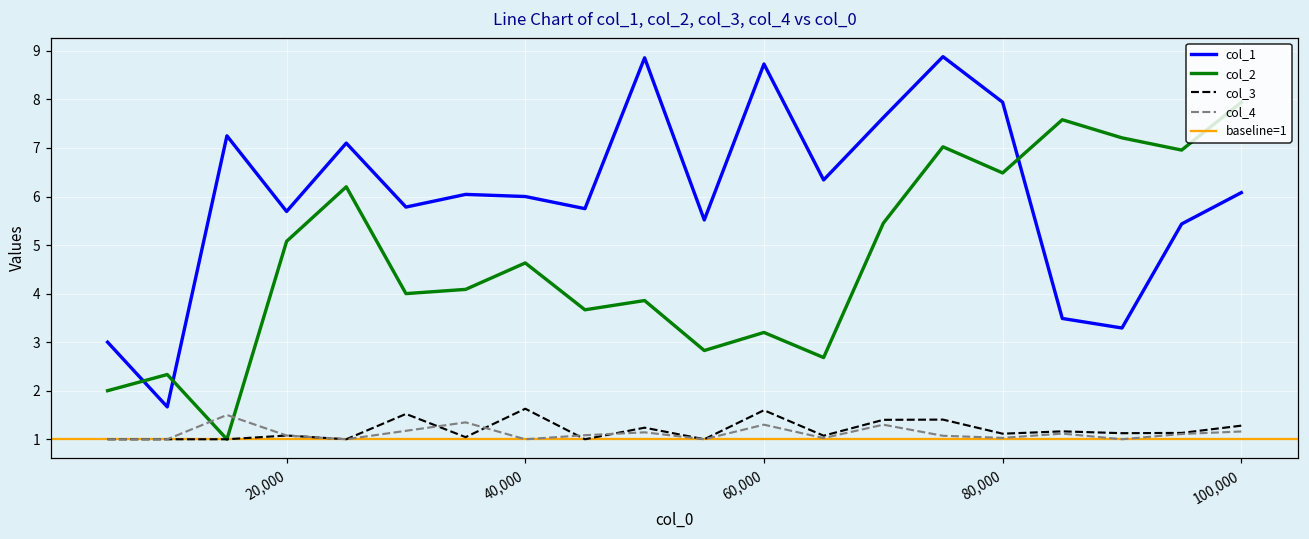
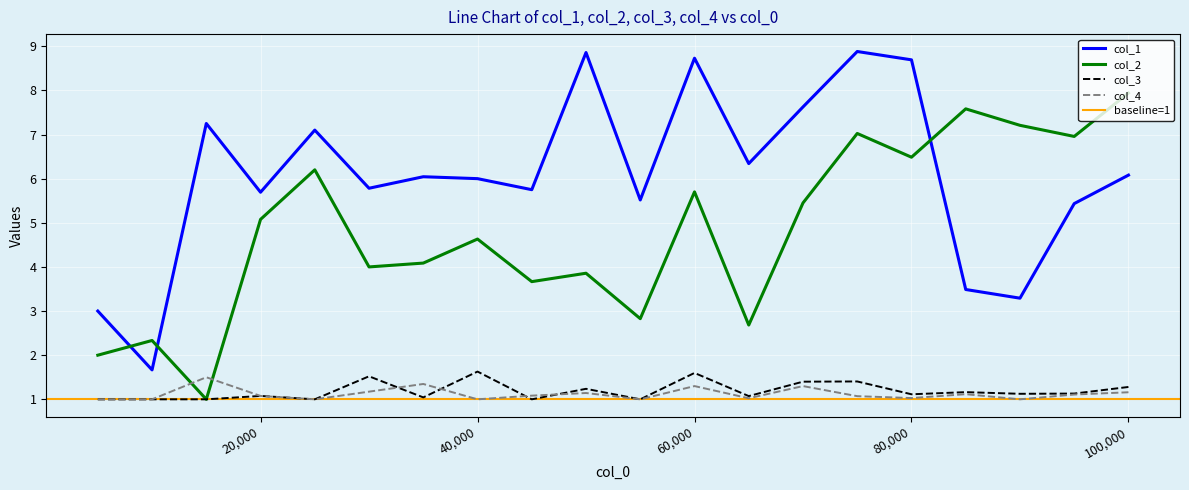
col_2, 60,000: 3.2 -> 5.7
col_1, 80,000: 7.9 -> 8.7
